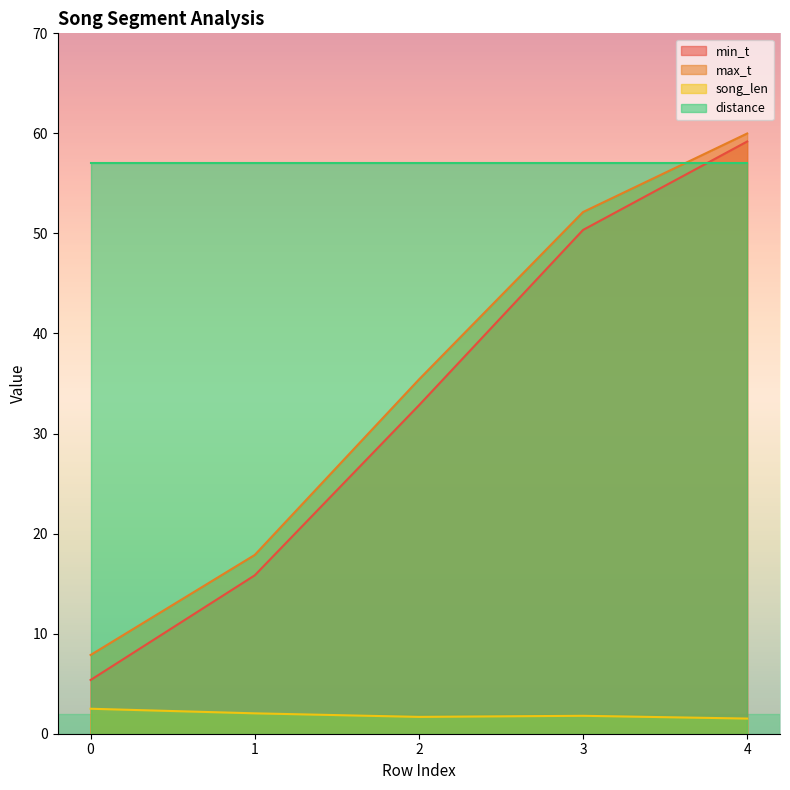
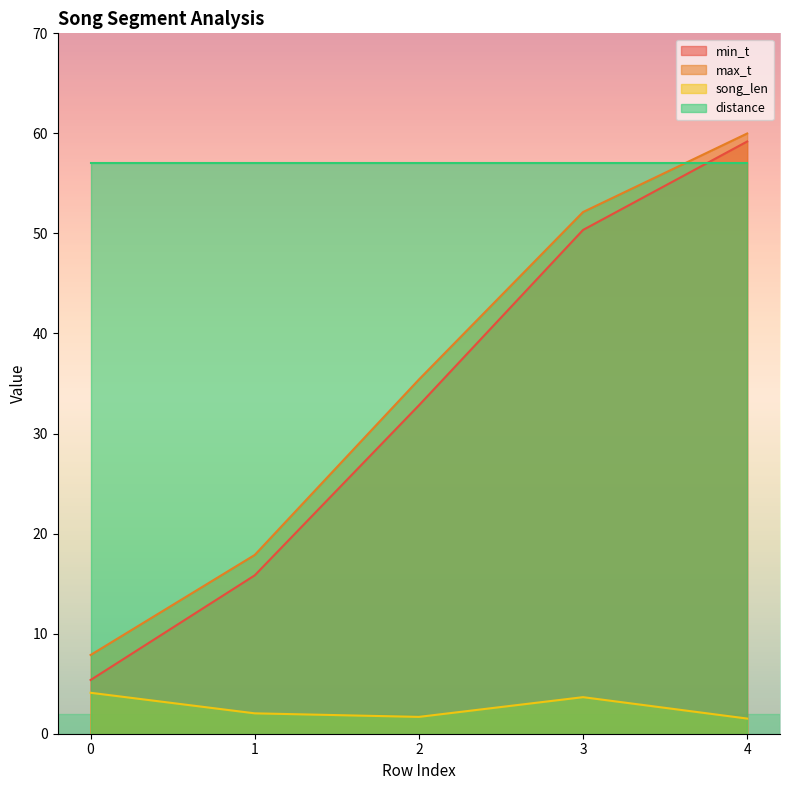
song_len, 0: 2.5 -> 4.1
song_len, 3: 1.8 -> 3.7
